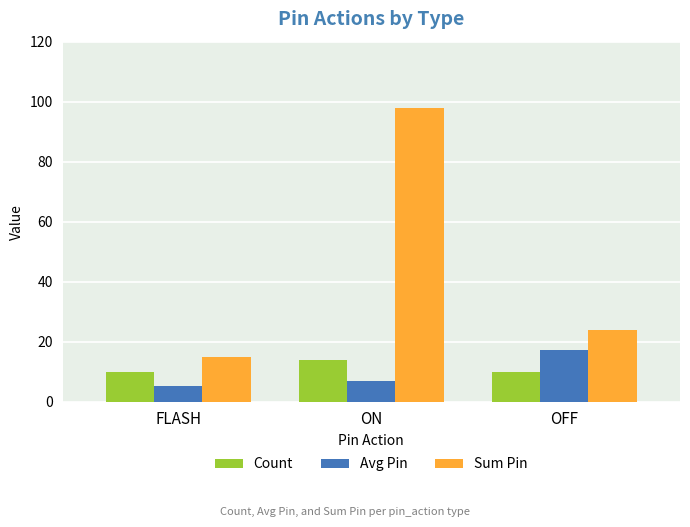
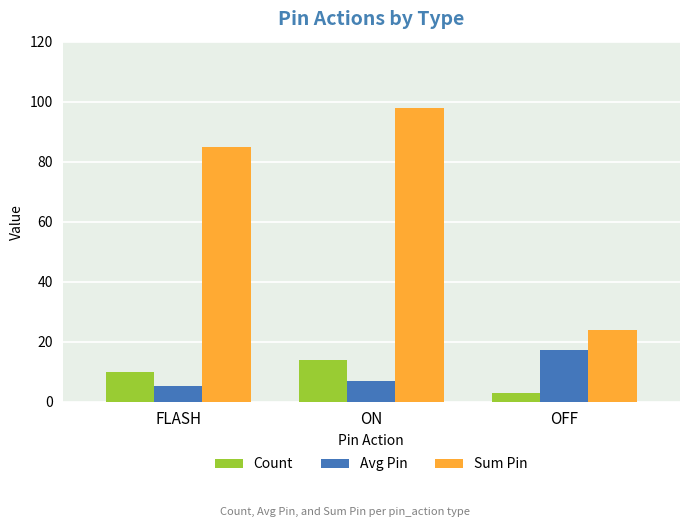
Sum Pin, FLASH: 15 -> 85
Count, OFF: 10 -> 3
